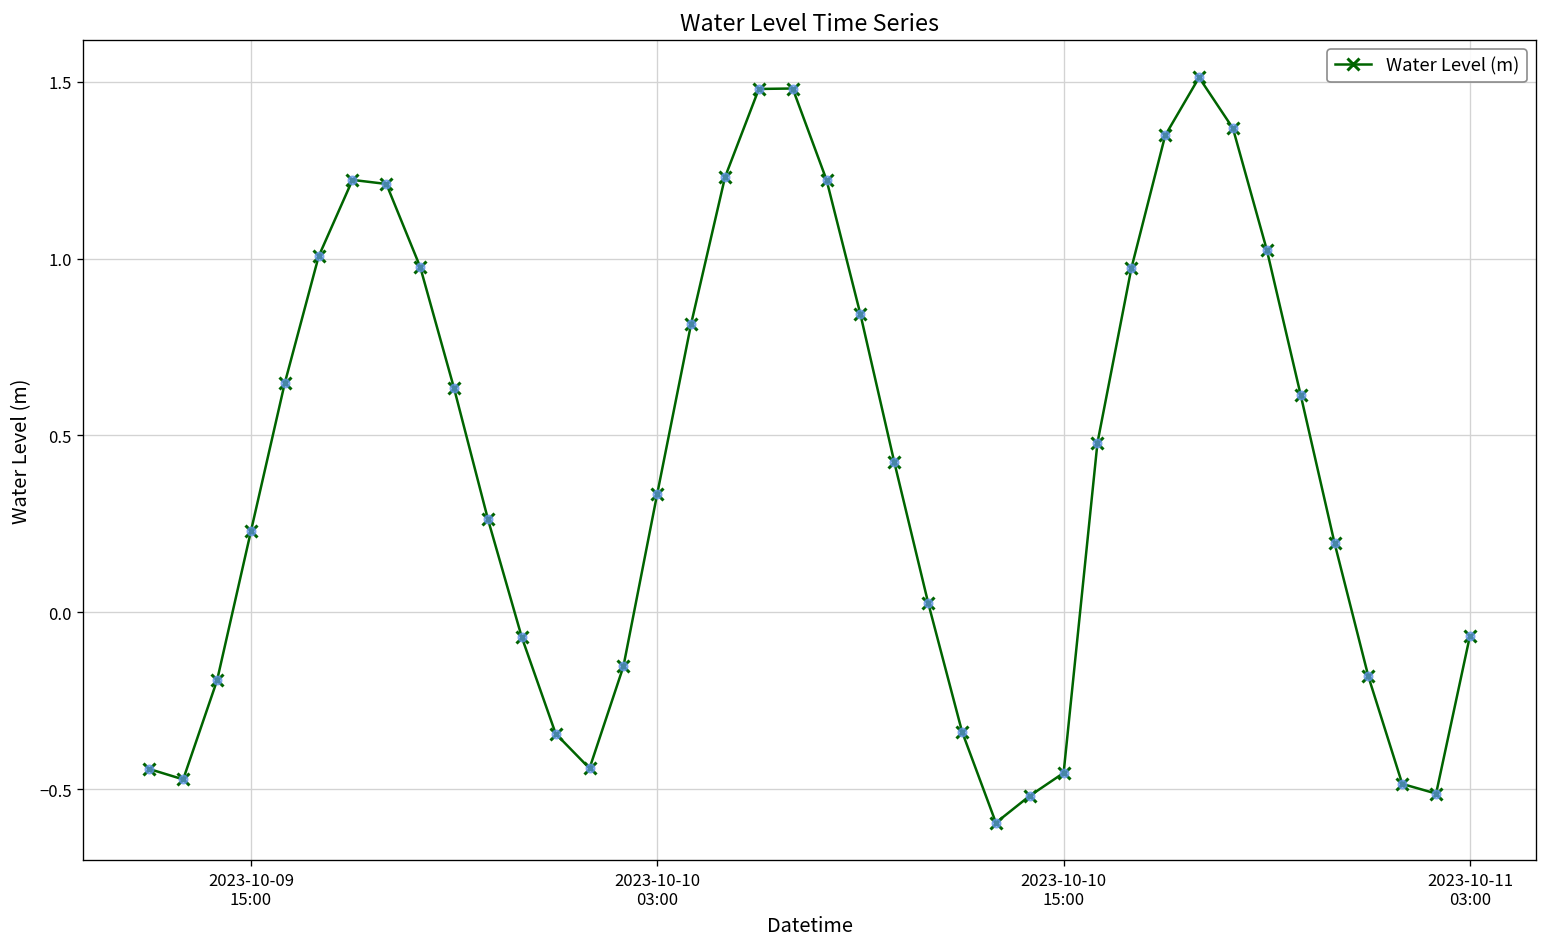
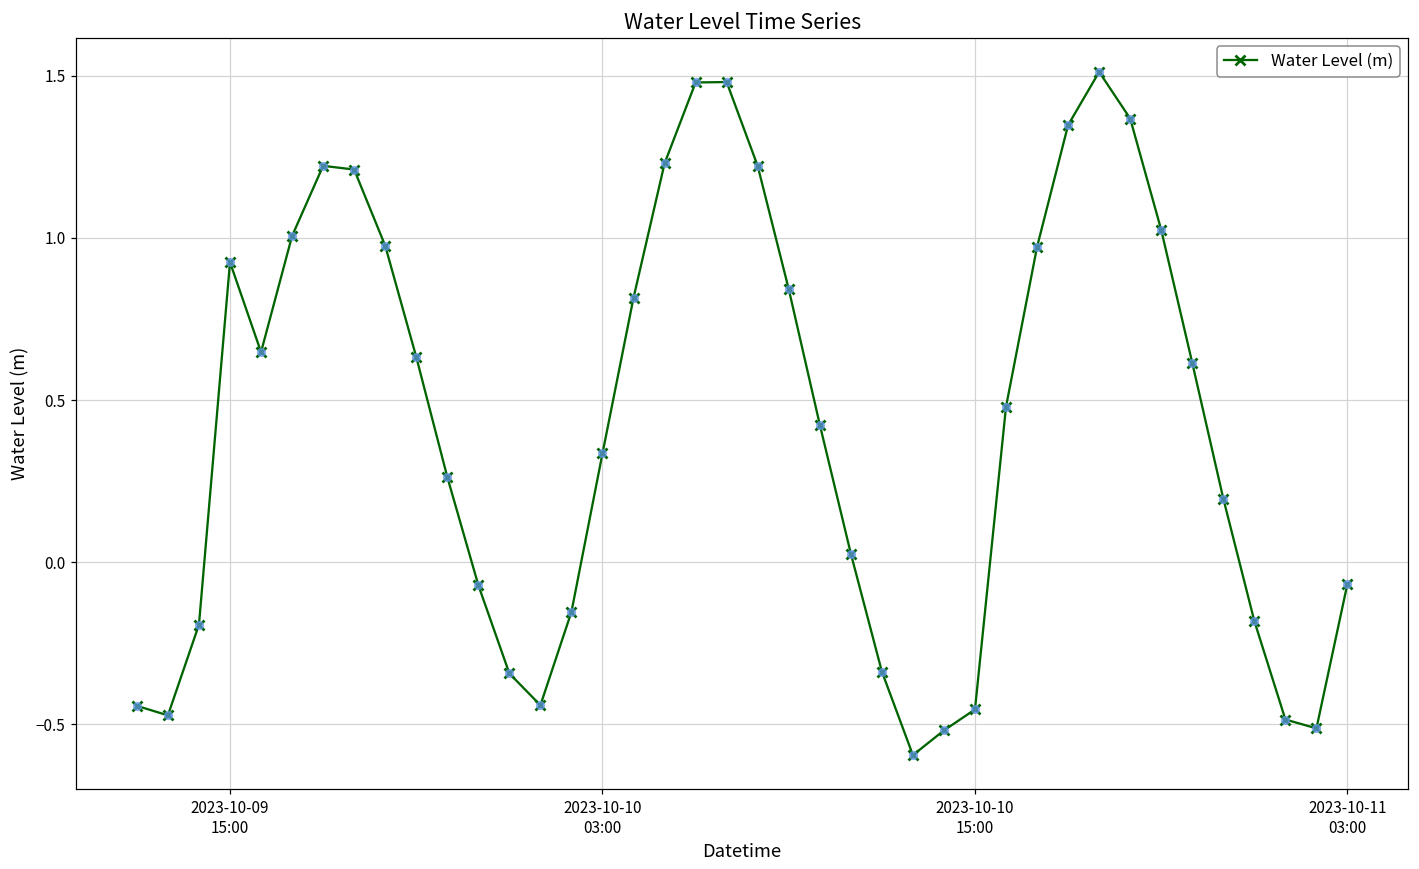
2023-10-09 15:00: 0.23 -> 0.93
